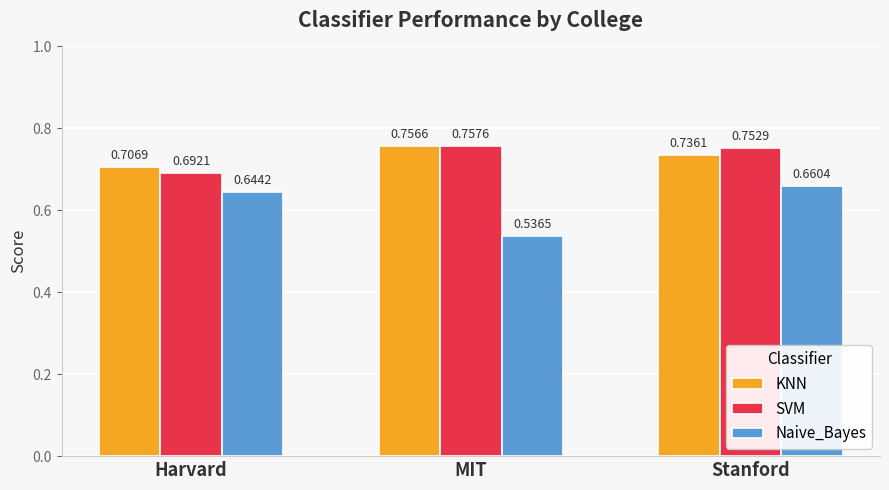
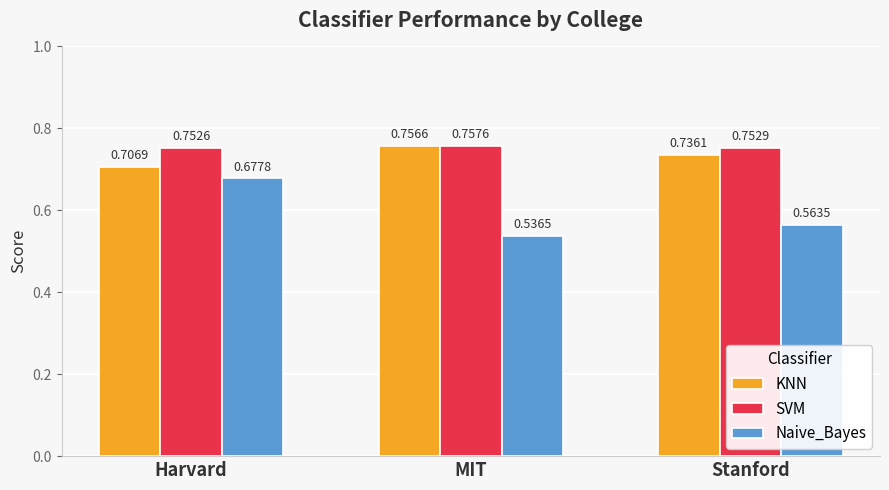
SVM, Harvard: 0.6921 -> 0.7526
Naive_Bayes, Harvard: 0.6442 -> 0.6778
Naive_Bayes, Stanford: 0.6604 -> 0.5635
